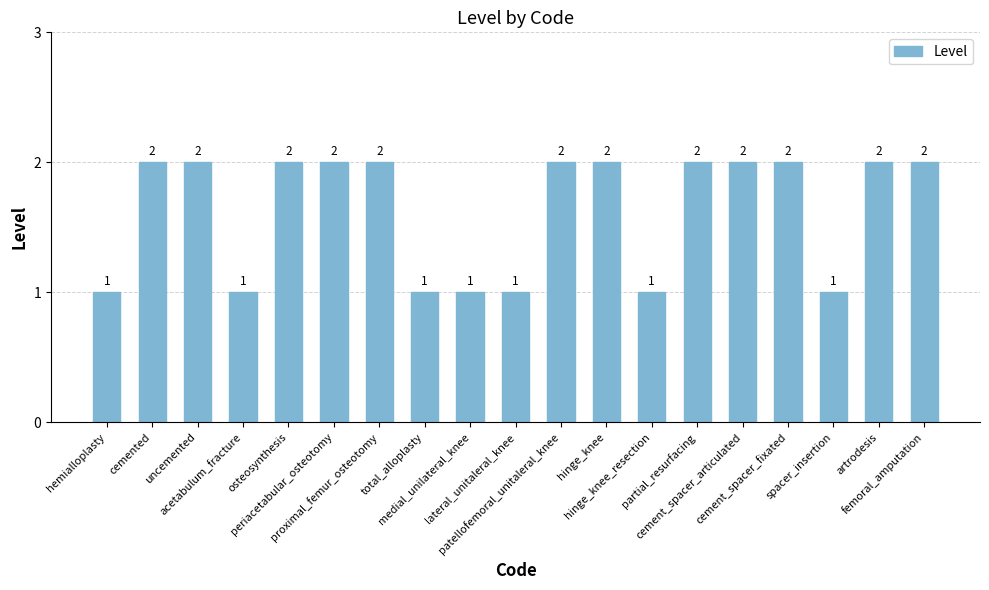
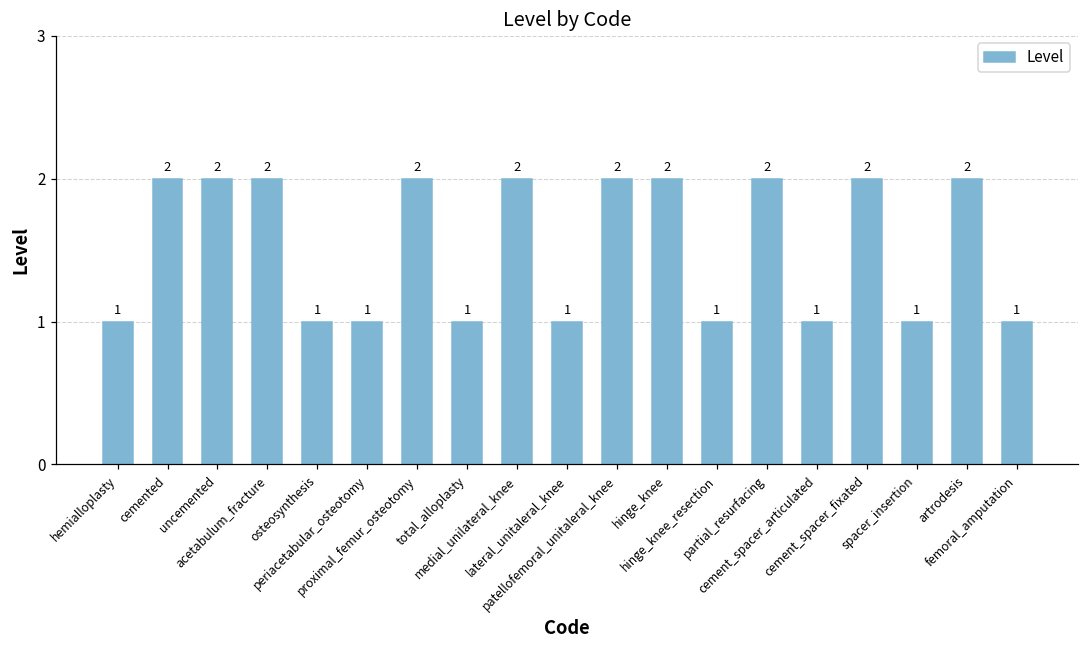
acetabulum_fracture: 1 -> 2
osteosynthesis: 2 -> 1
periacetabular_osteotomy: 2 -> 1
medial_unilateral_knee: 1 -> 2
cement_spacer_articulated: 2 -> 1
femoral_amputation: 2 -> 1
